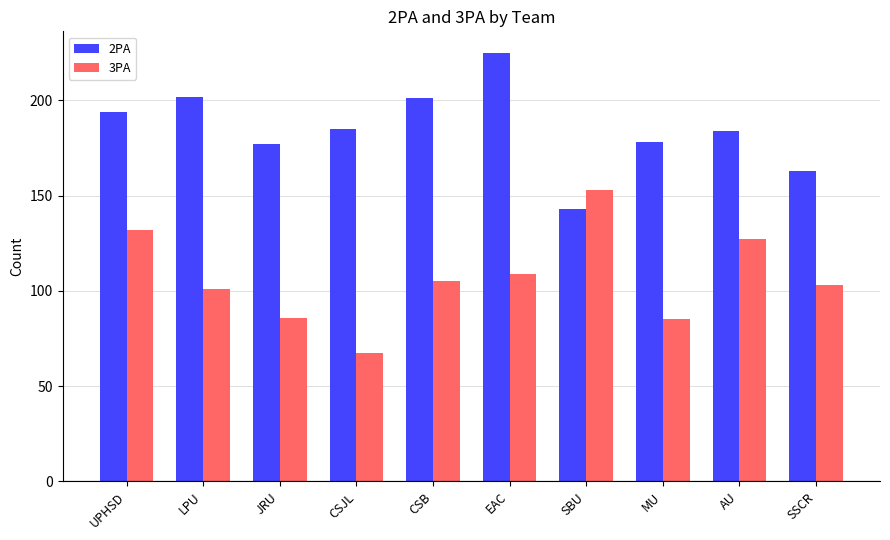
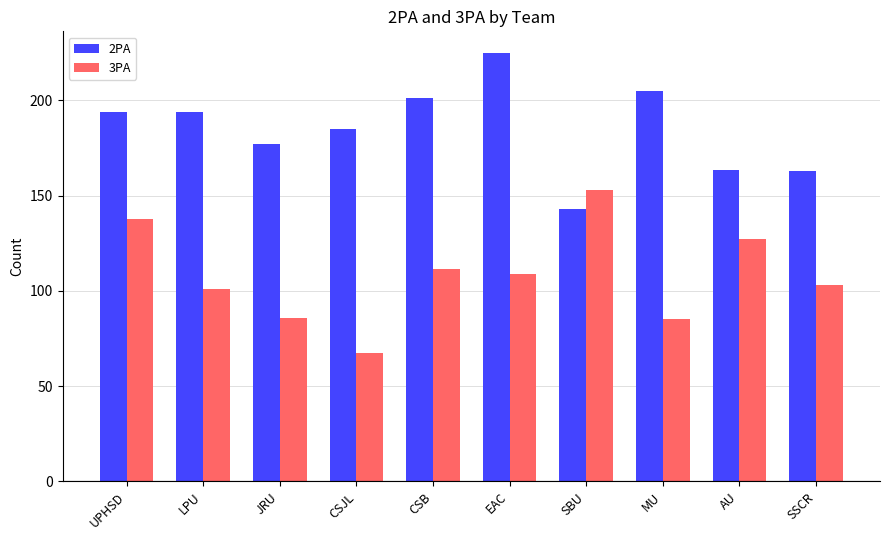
3PA, UPHSD: 132 -> 138
2PA, LPU: 202 -> 194
3PA, CSB: 105 -> 112
2PA, MU: 178 -> 205
2PA, AU: 184 -> 164
